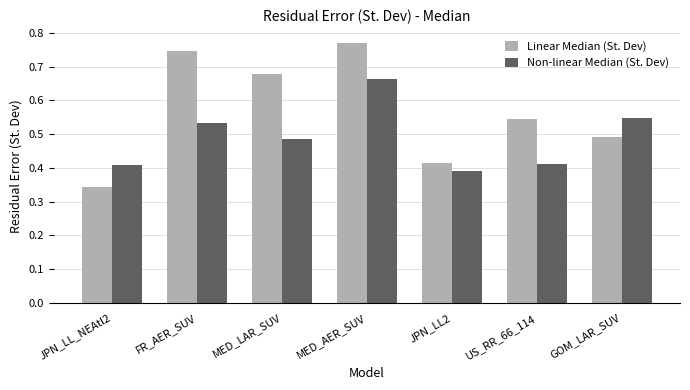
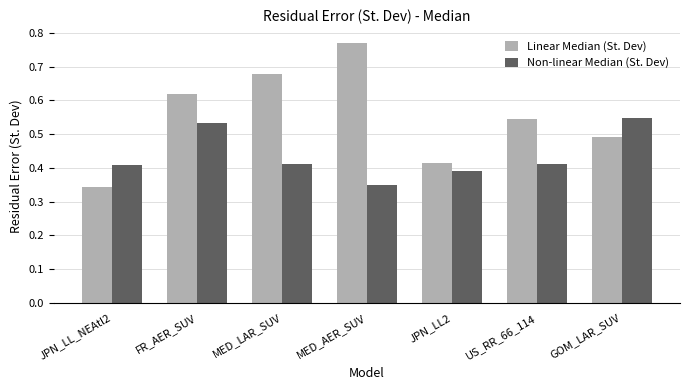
Linear Median (St. Dev), FR_AER_SUV: 0.74 -> 0.62
Non-linear Median (St. Dev), MED_LAR_SUV: 0.49 -> 0.41
Non-linear Median (St. Dev), MED_AER_SUV: 0.66 -> 0.35
